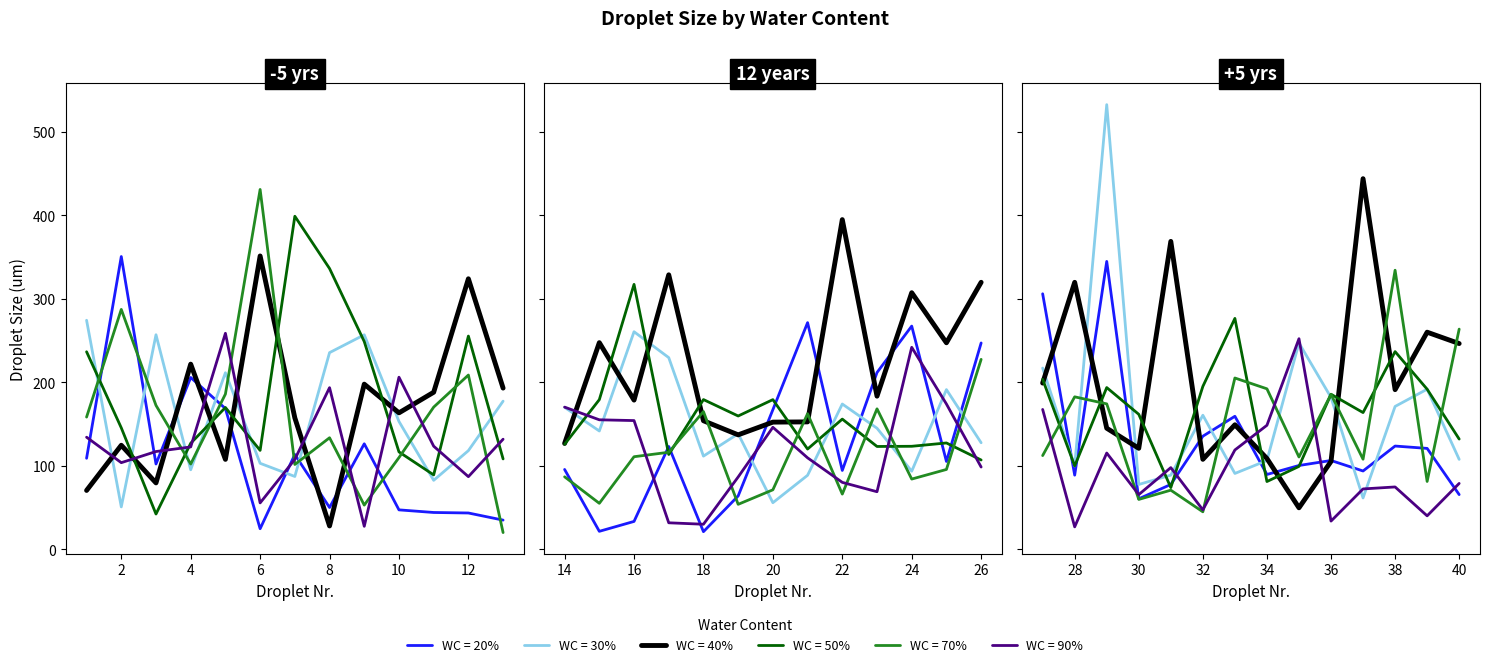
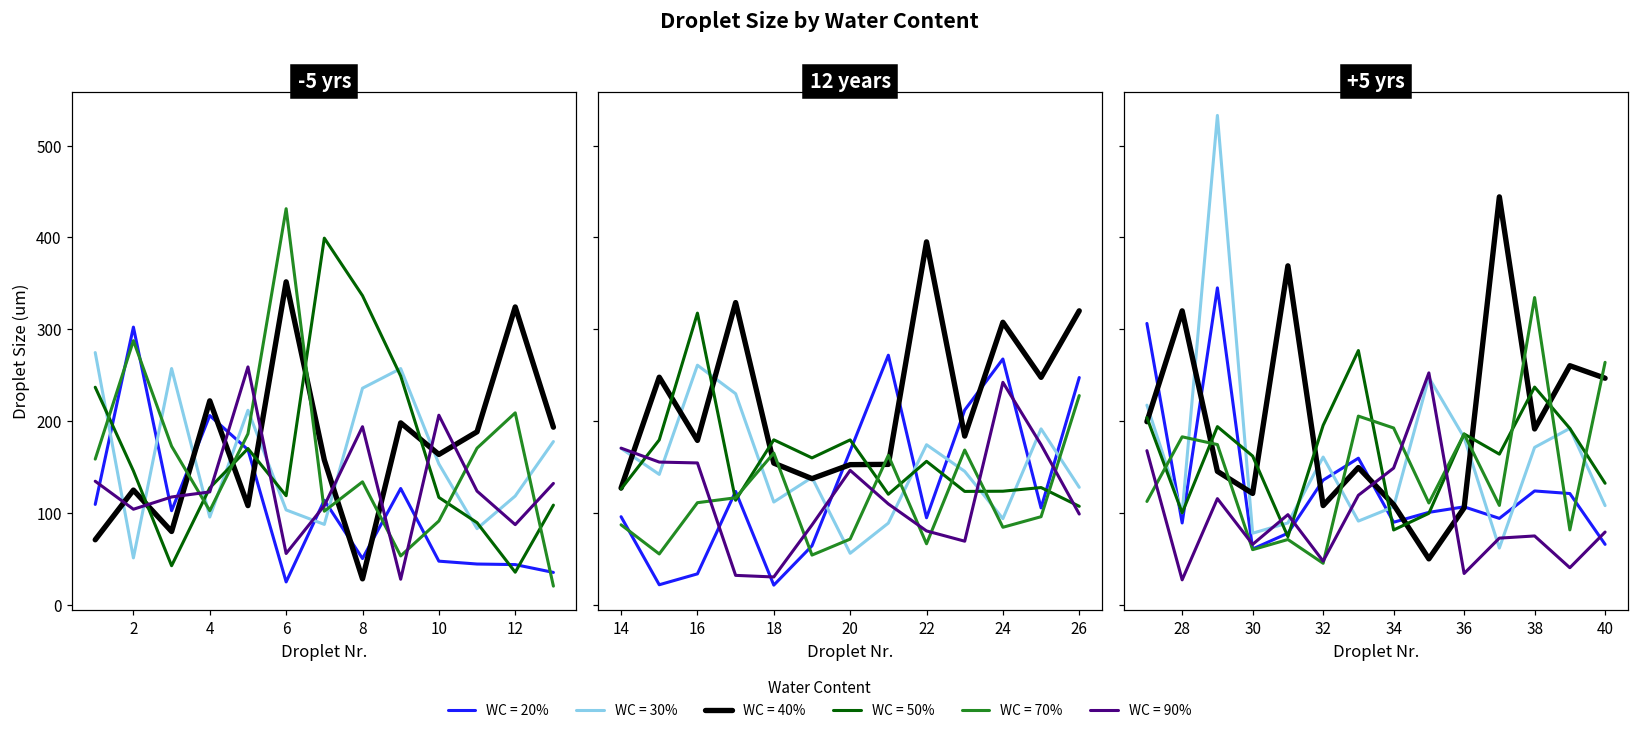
-5 yrs, WC = 20%, 2: 350 -> 300
-5 yrs, WC = 70%, 10: 110 -> 90
-5 yrs, WC = 50%, 12: 260 -> 40
